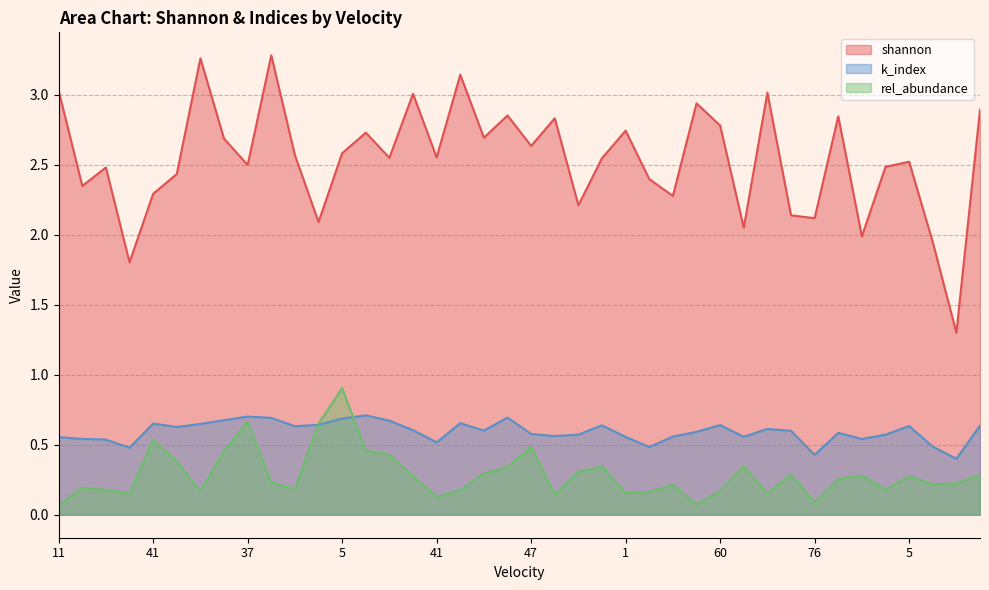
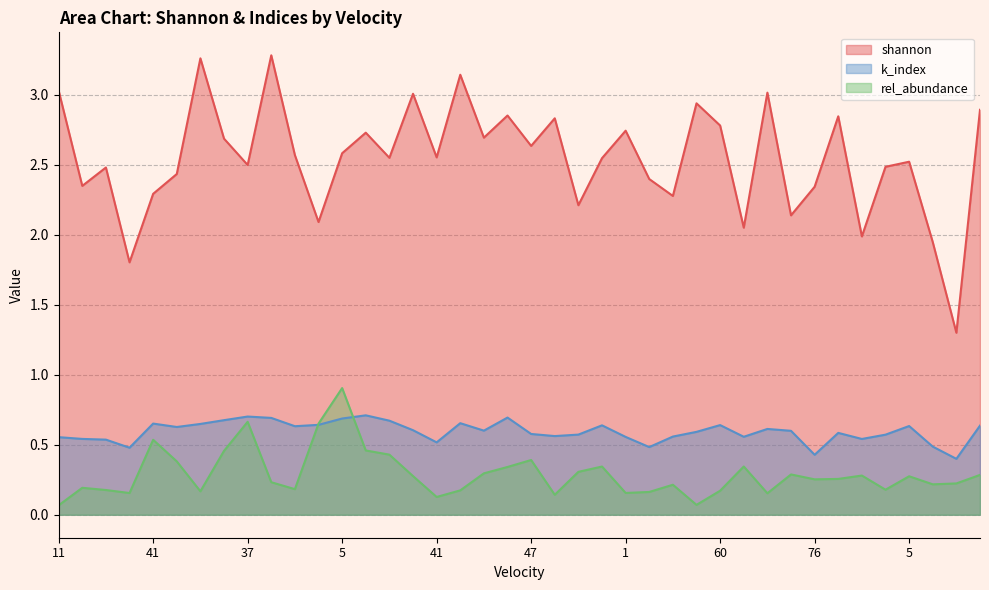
rel_abundance, 47: 0.48 -> 0.39
shannon, 76: 2.12 -> 2.34
rel_abundance, 76: 0.09 -> 0.25
